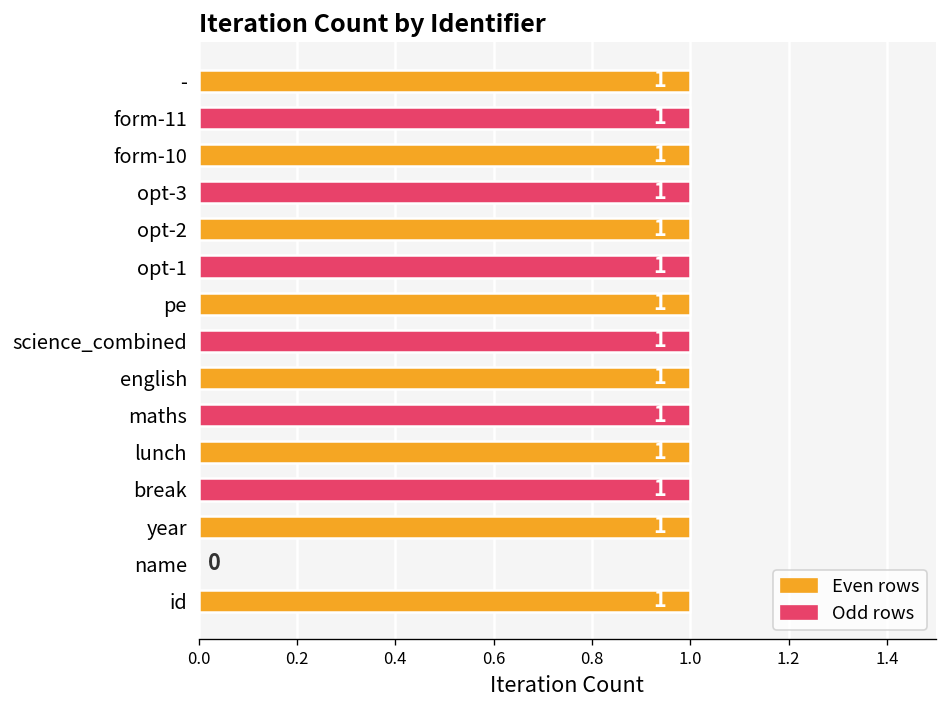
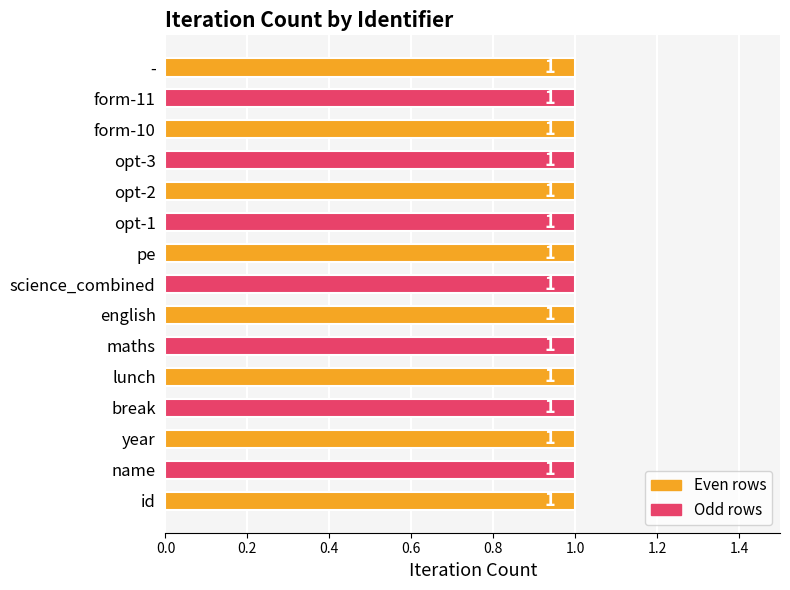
name: 0 -> 1
